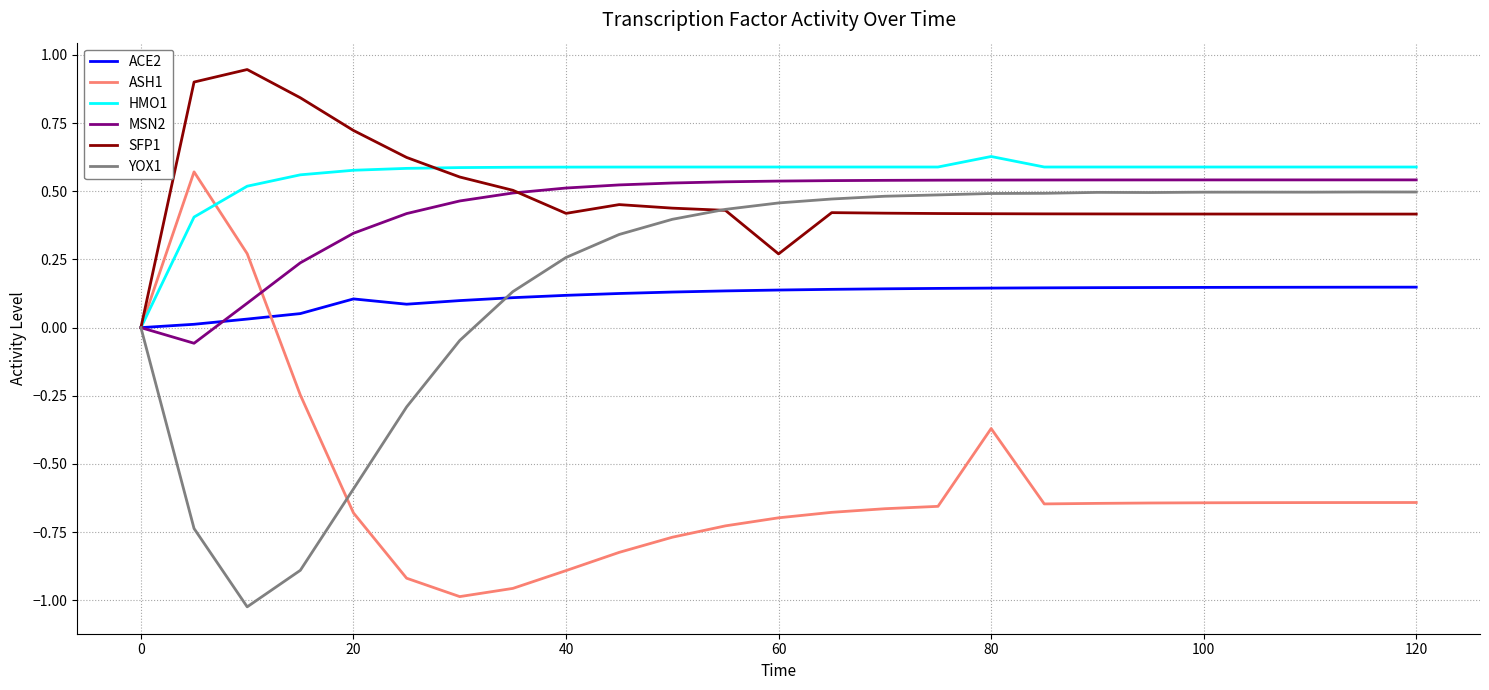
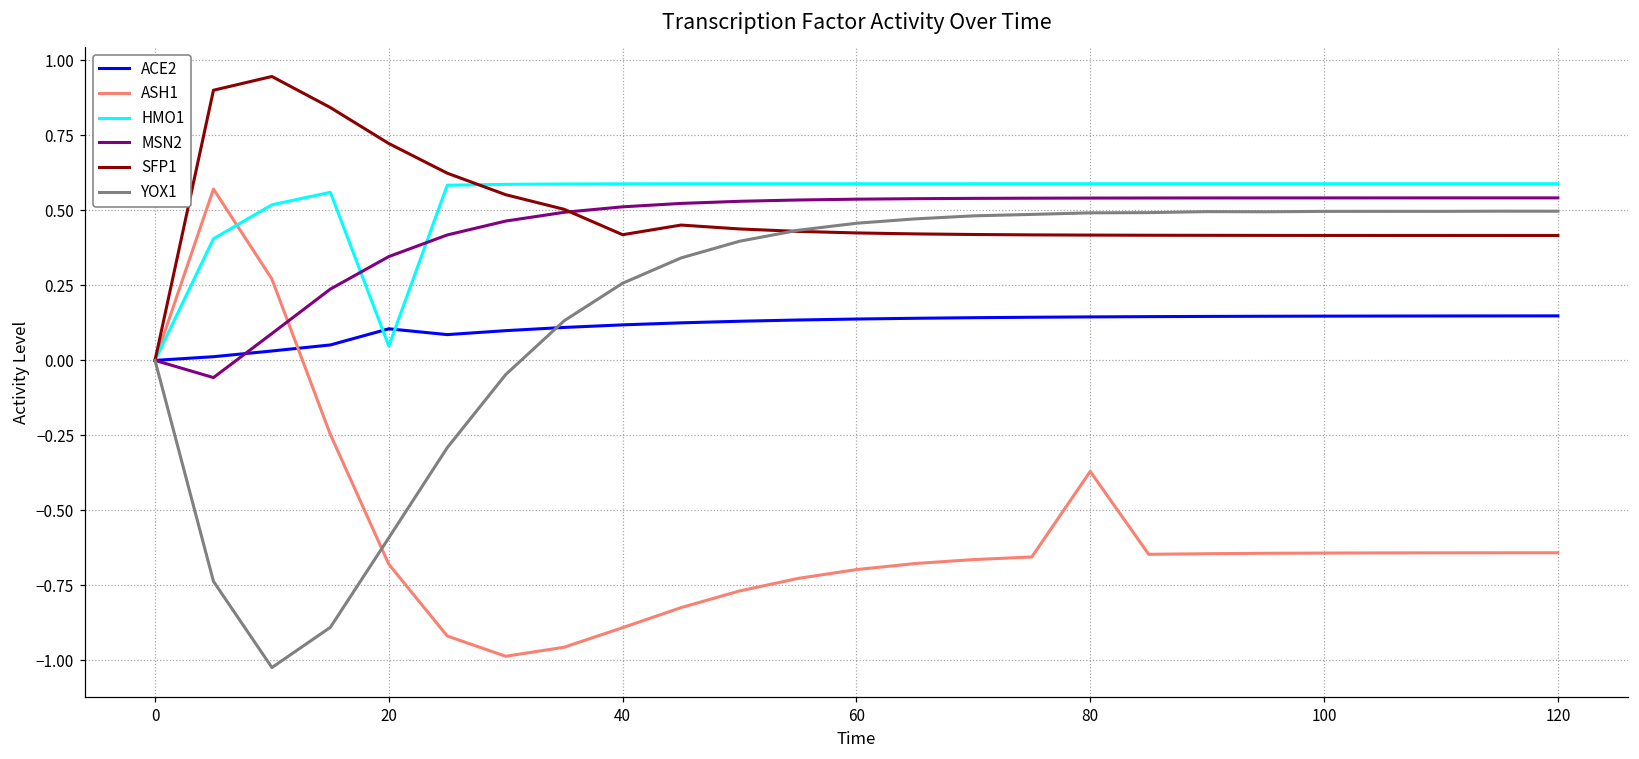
HMO1, 20: 0.58 -> 0.05
SFP1, 60: 0.27 -> 0.42
HMO1, 80: 0.63 -> 0.59
